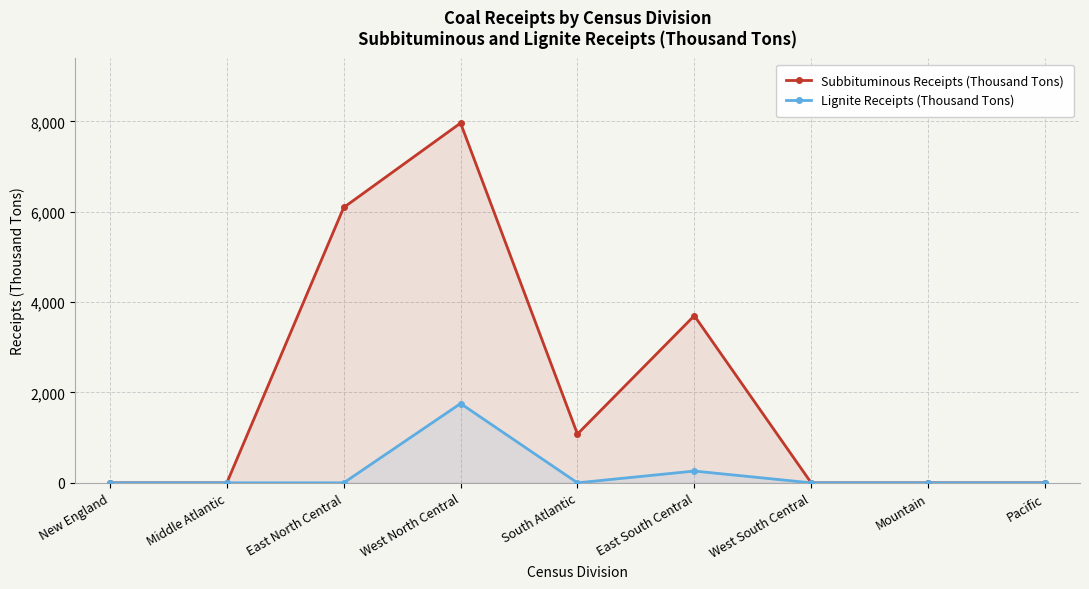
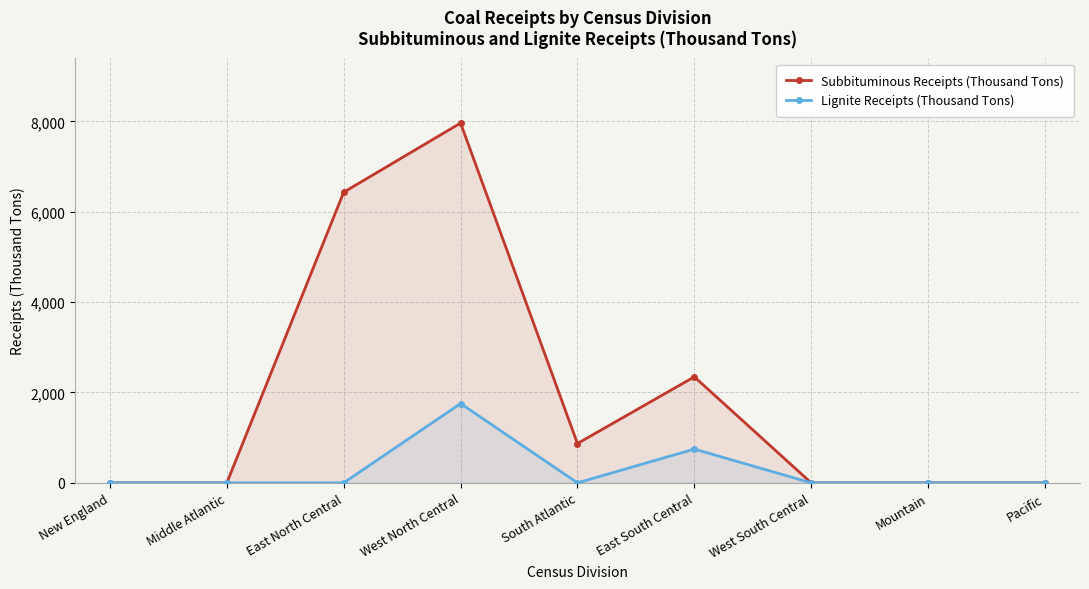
Subbituminous Receipts (Thousand Tons), East North Central: 6,100 -> 6,400
Subbituminous Receipts (Thousand Tons), South Atlantic: 1,100 -> 900
Subbituminous Receipts (Thousand Tons), East South Central: 3,700 -> 2,300
Lignite Receipts (Thousand Tons), East South Central: 300 -> 700
